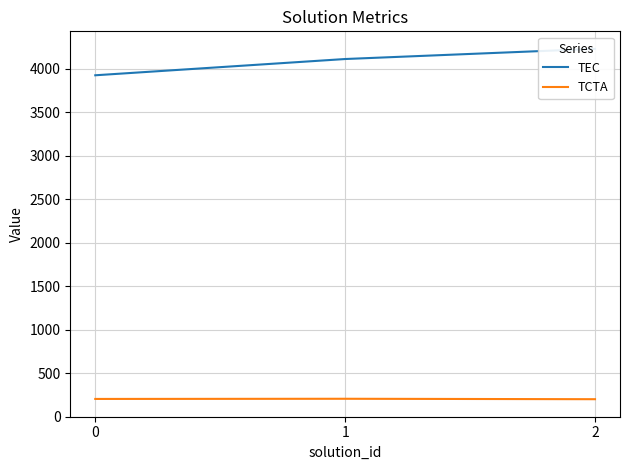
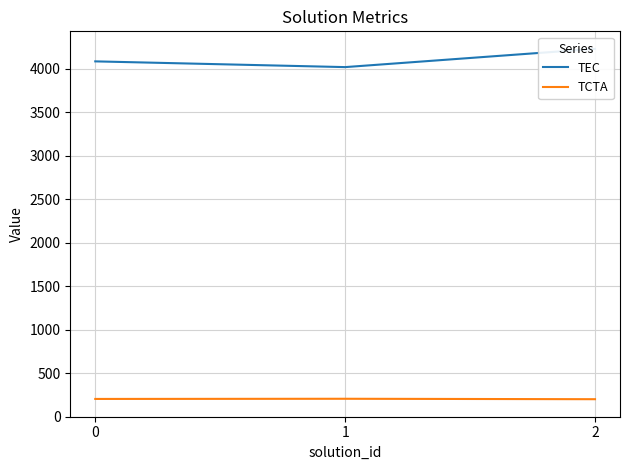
TEC, 0: 3900 -> 4100
TEC, 1: 4100 -> 4000
